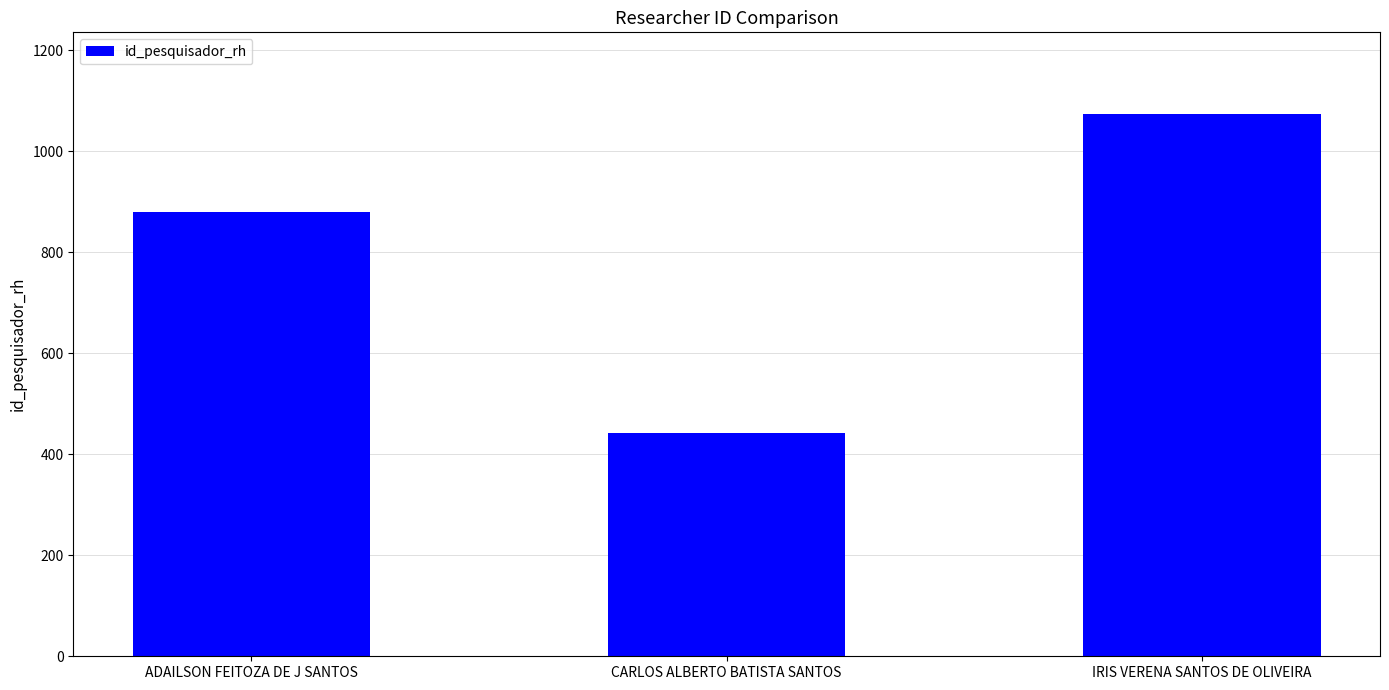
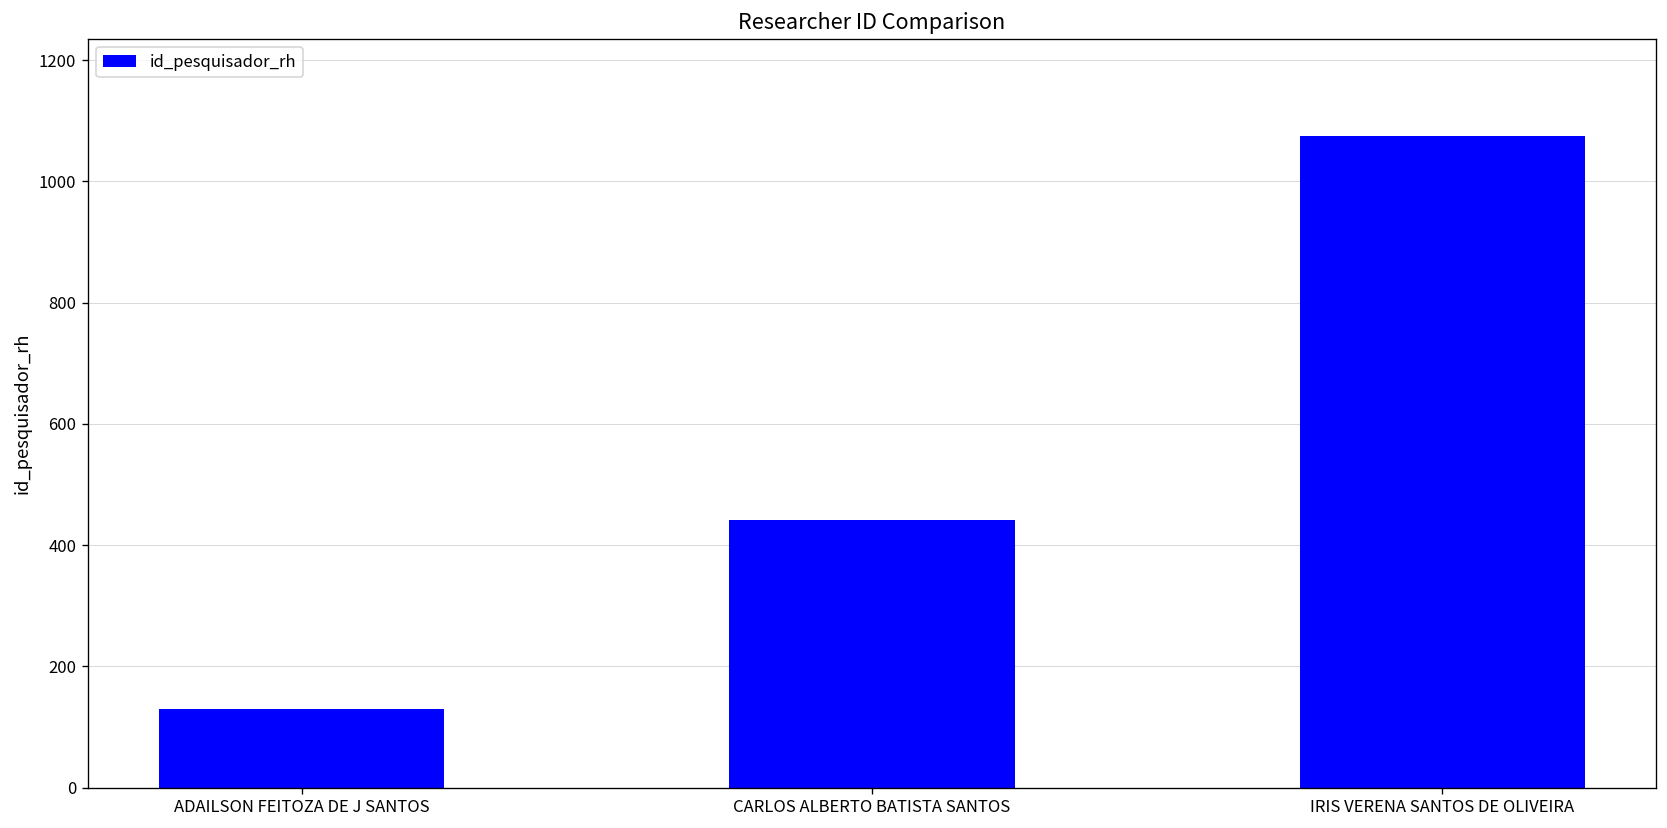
ADAILSON FEITOZA DE J SANTOS: 880 -> 130
